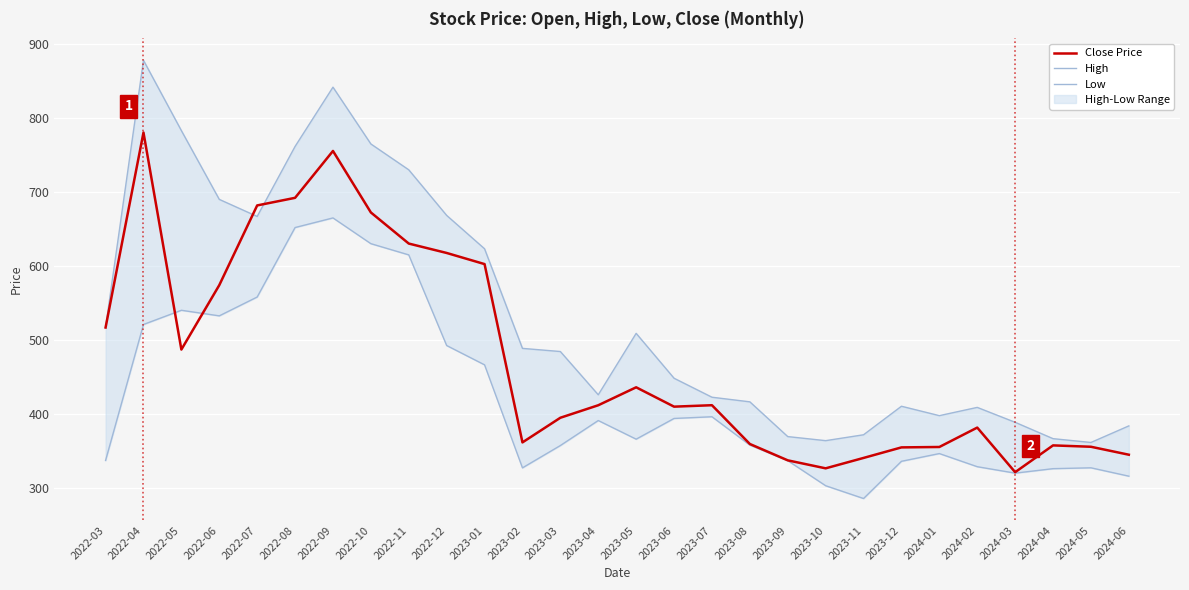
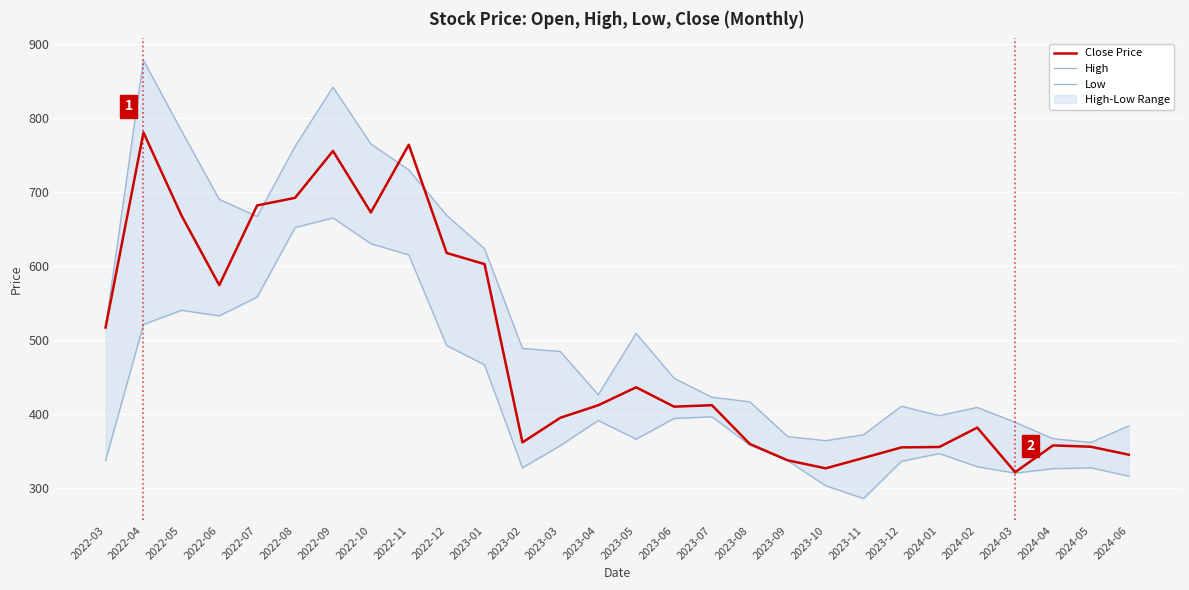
Close Price, 2022-05: 490 -> 670
Close Price, 2022-11: 630 -> 760
